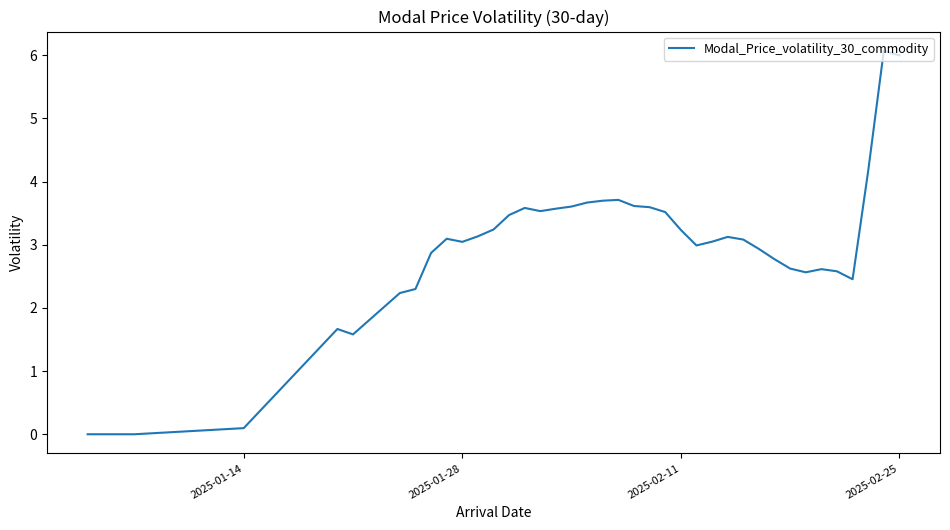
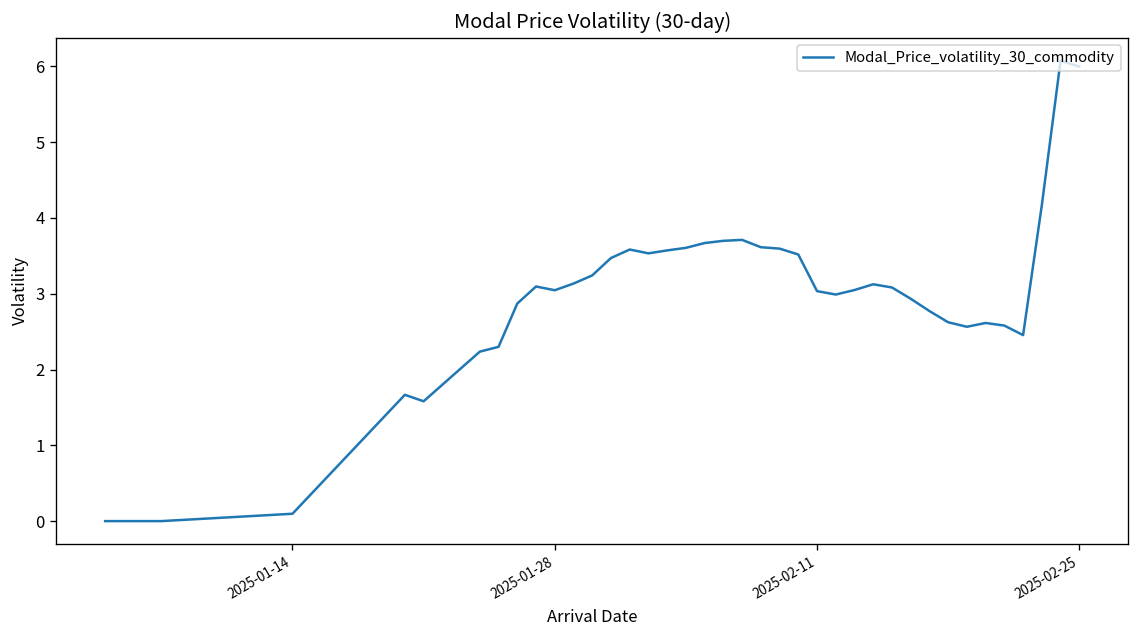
2025-02-11: 3.2 -> 3.0
